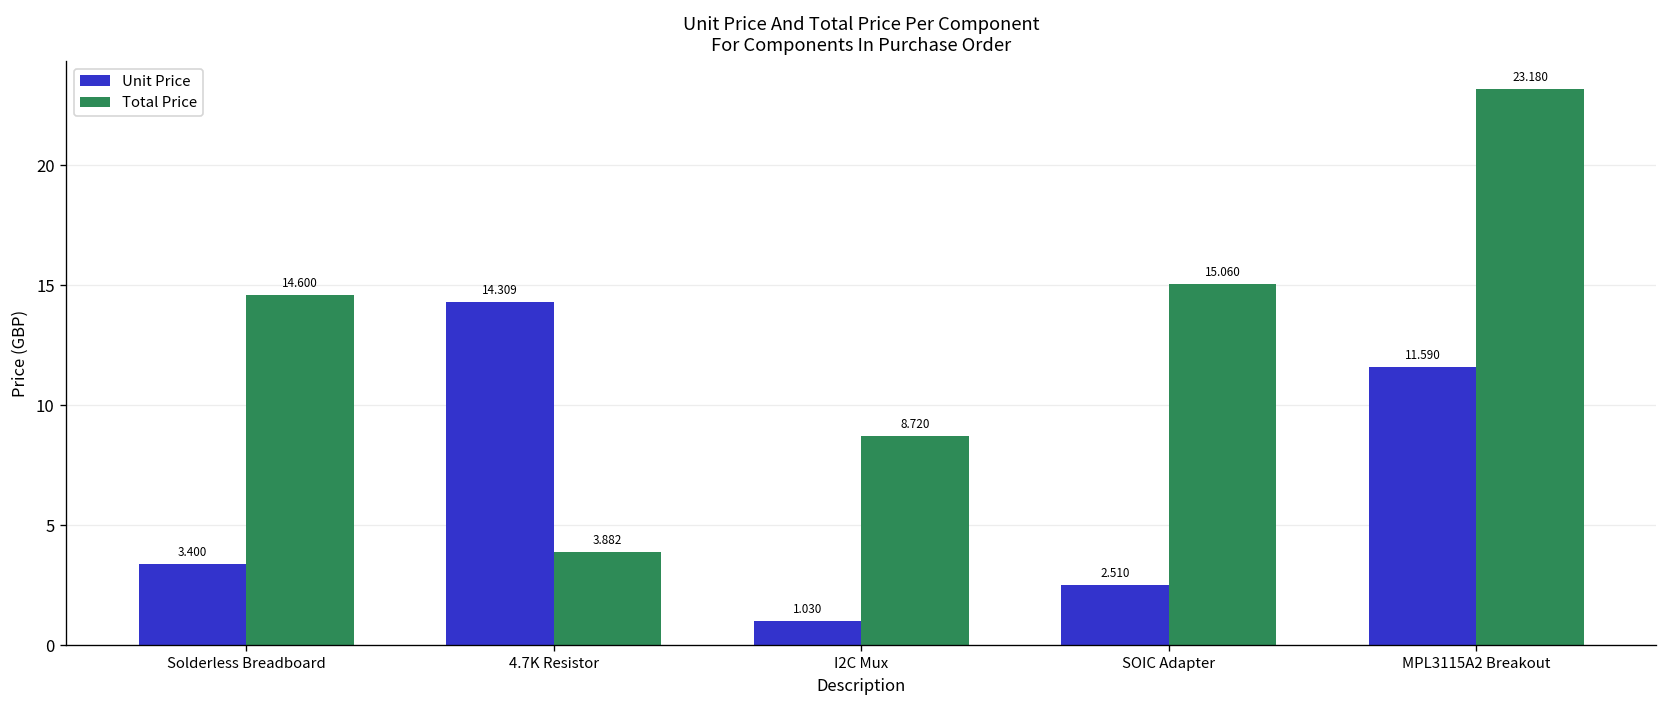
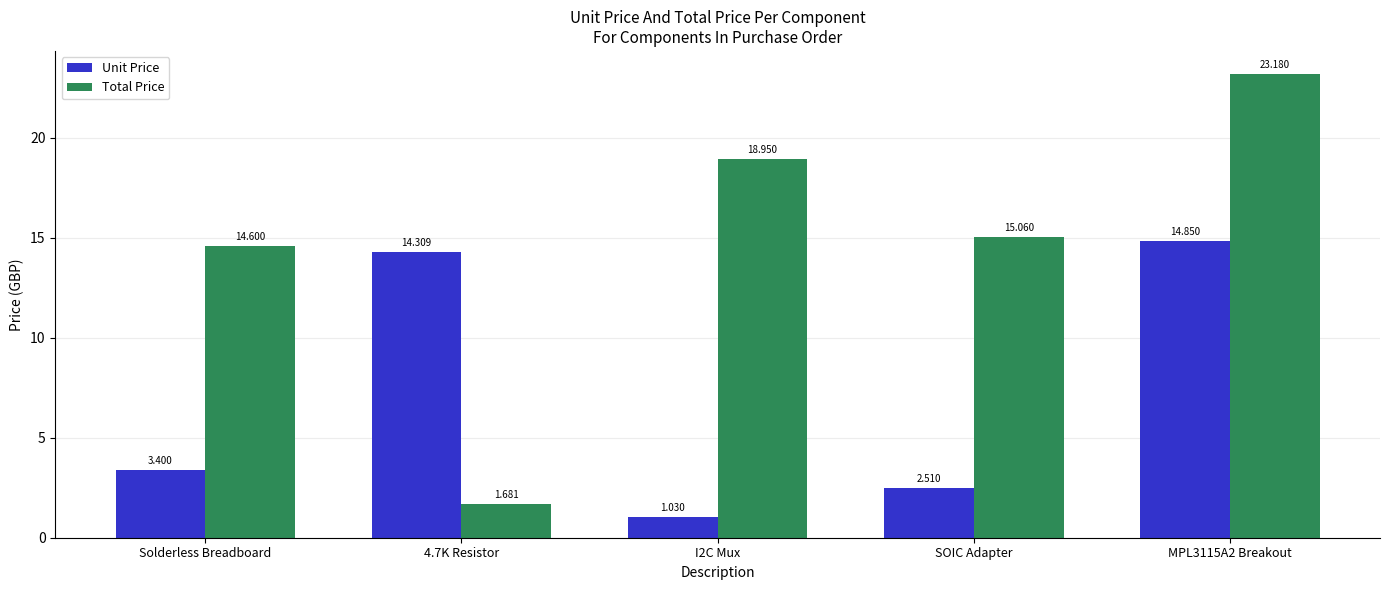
Total Price, 4.7K Resistor: 3.882 -> 1.681
Total Price, I2C Mux: 8.720 -> 18.950
Unit Price, MPL3115A2 Breakout: 11.590 -> 14.850
